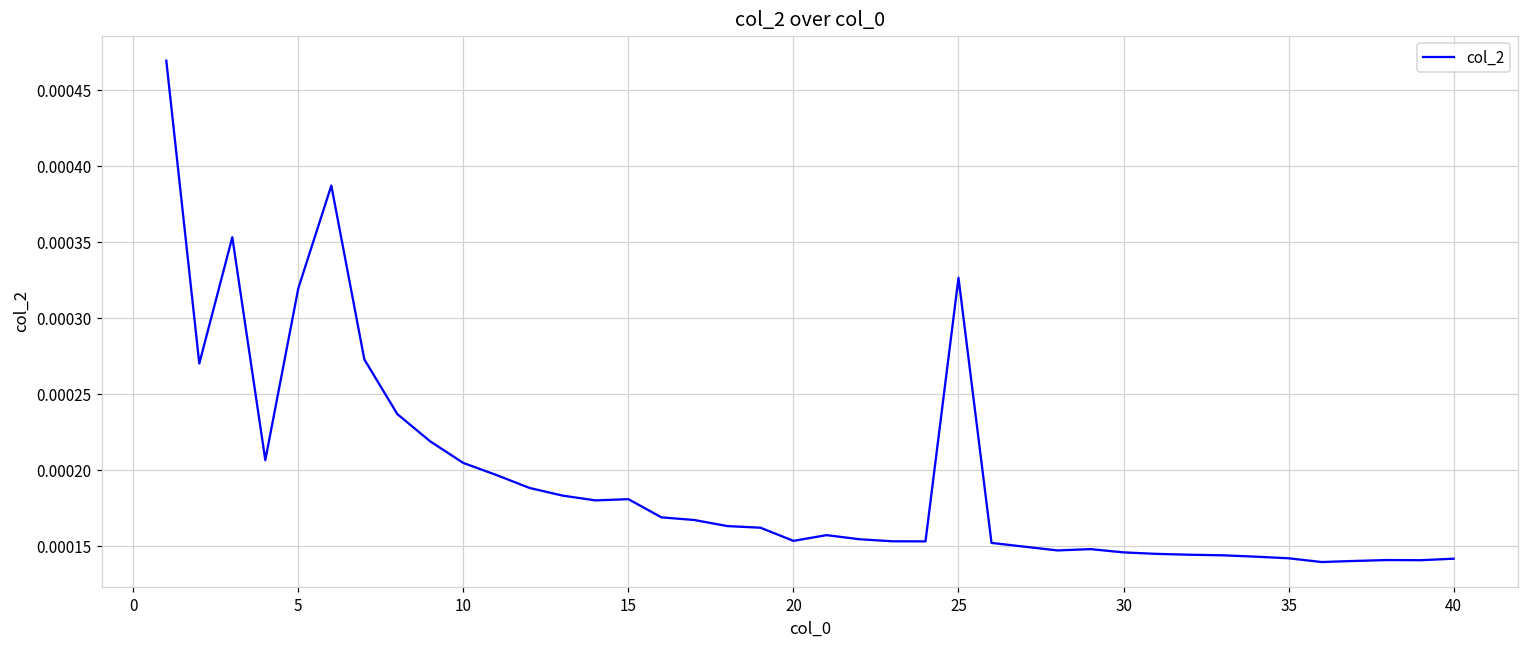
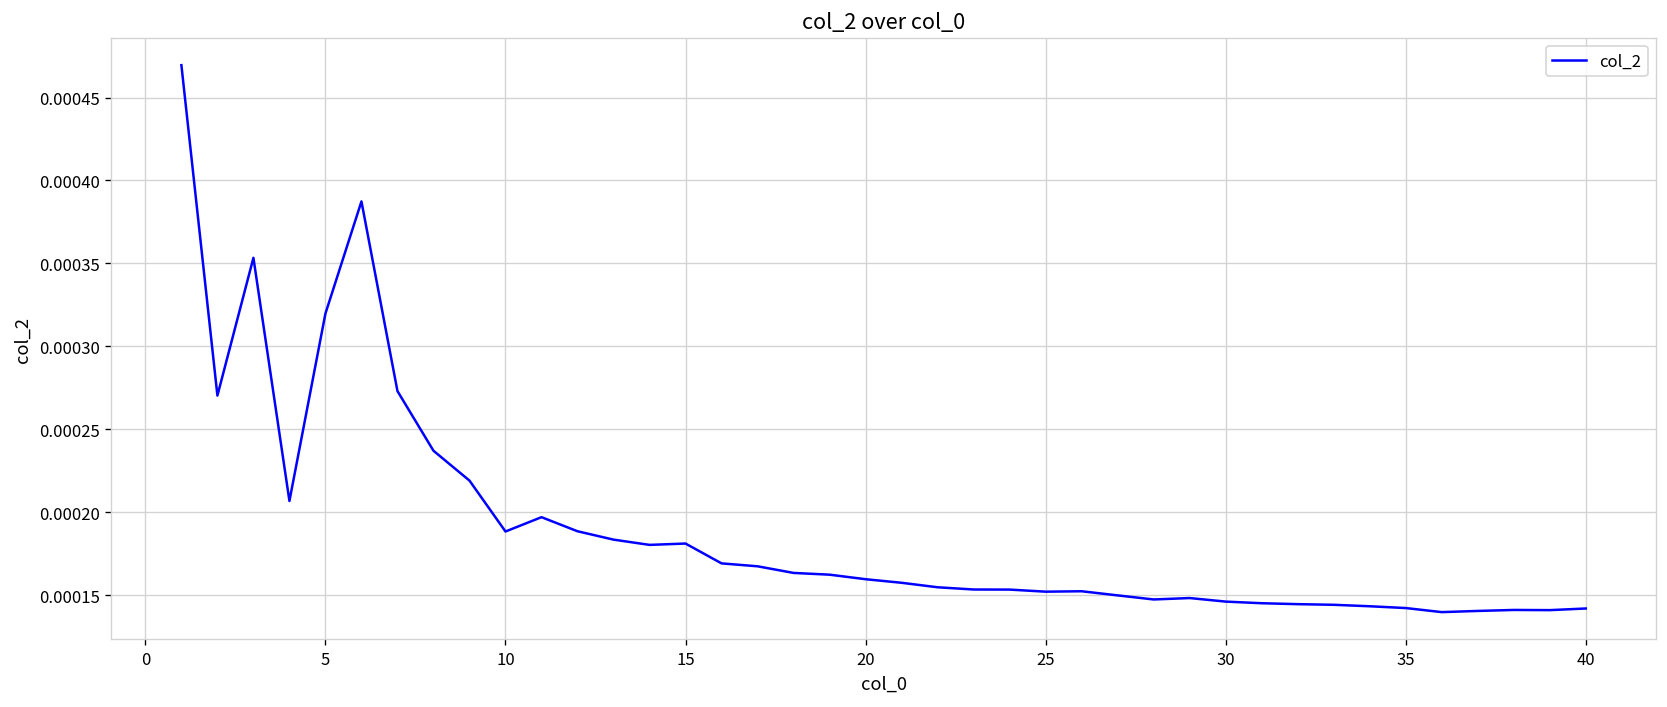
10: 0.000205 -> 0.000188
20: 0.000154 -> 0.000160
25: 0.000327 -> 0.000152
